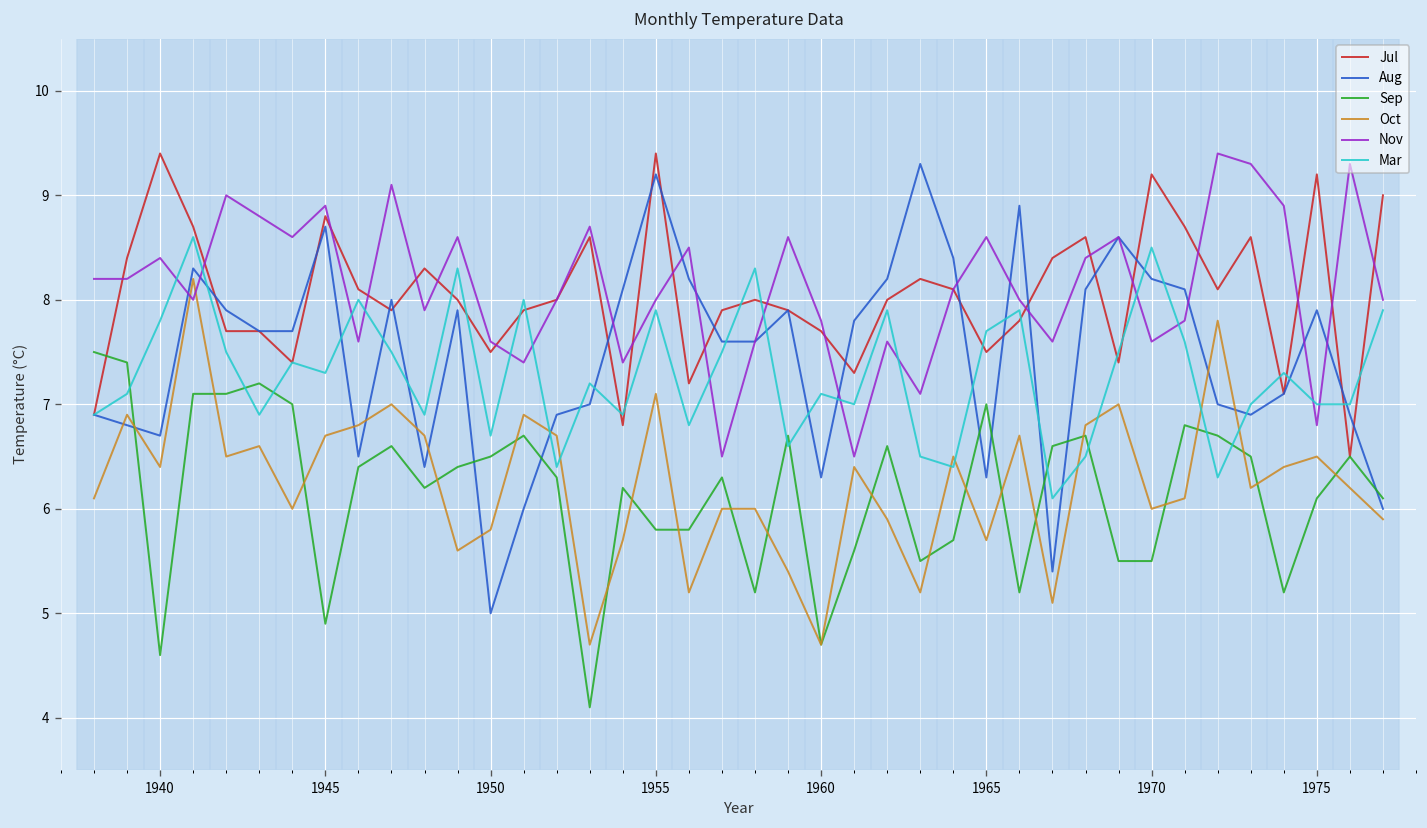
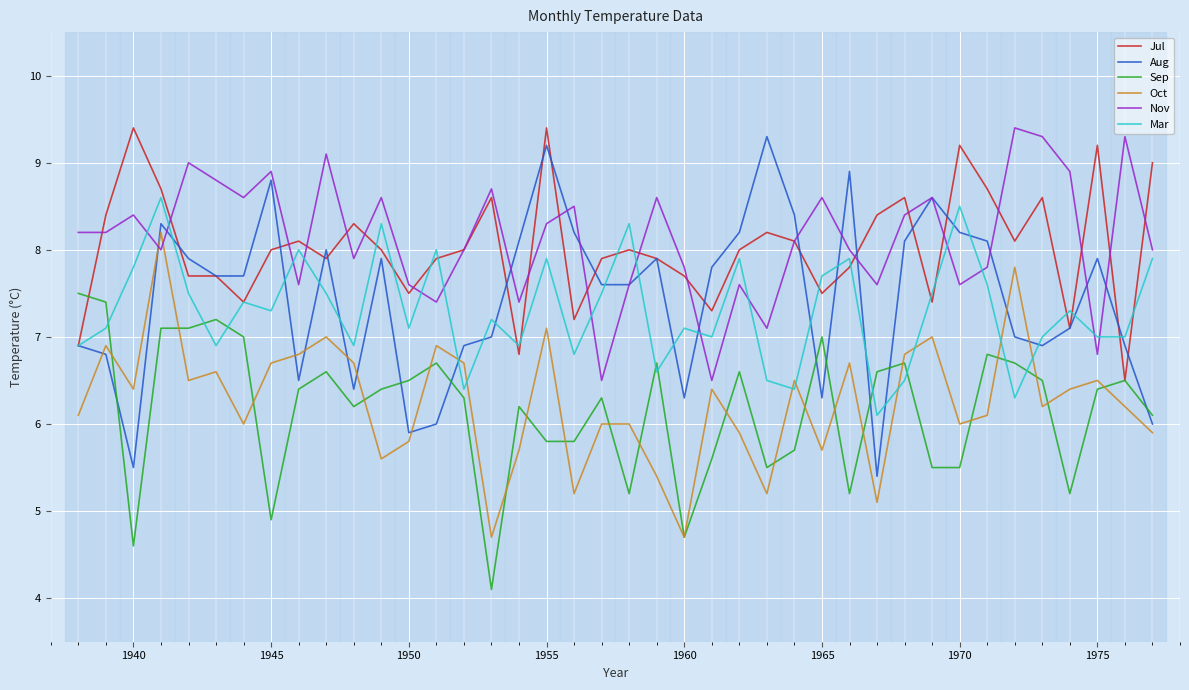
Aug, 1940: 6.7 -> 5.5
Jul, 1945: 8.8 -> 8.0
Aug, 1945: 8.7 -> 8.8
Aug, 1950: 5.0 -> 5.9
Mar, 1950: 6.7 -> 7.1
Nov, 1955: 8.0 -> 8.3
Sep, 1975: 6.1 -> 6.4
